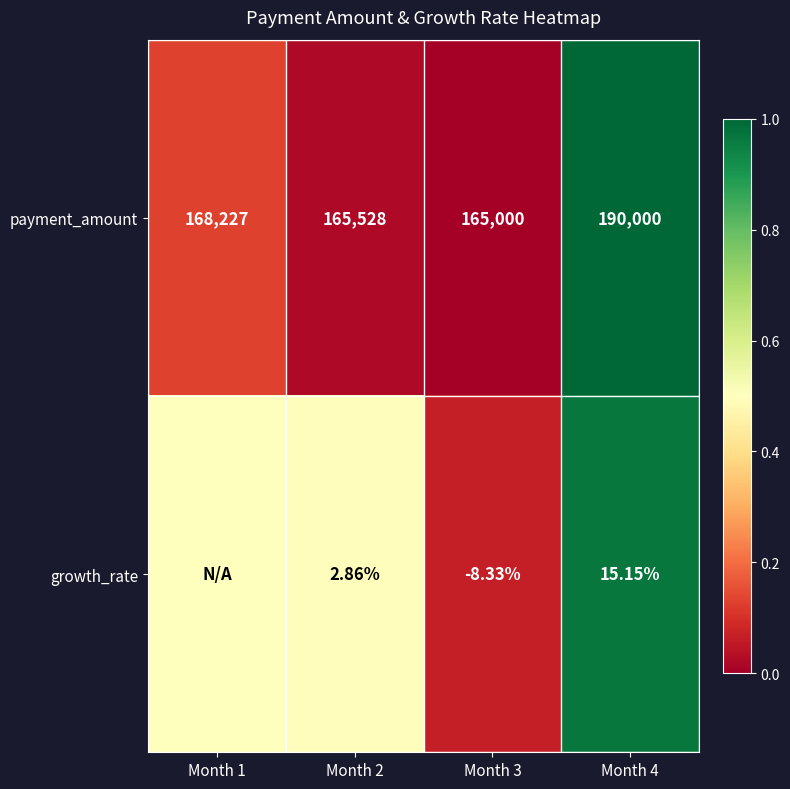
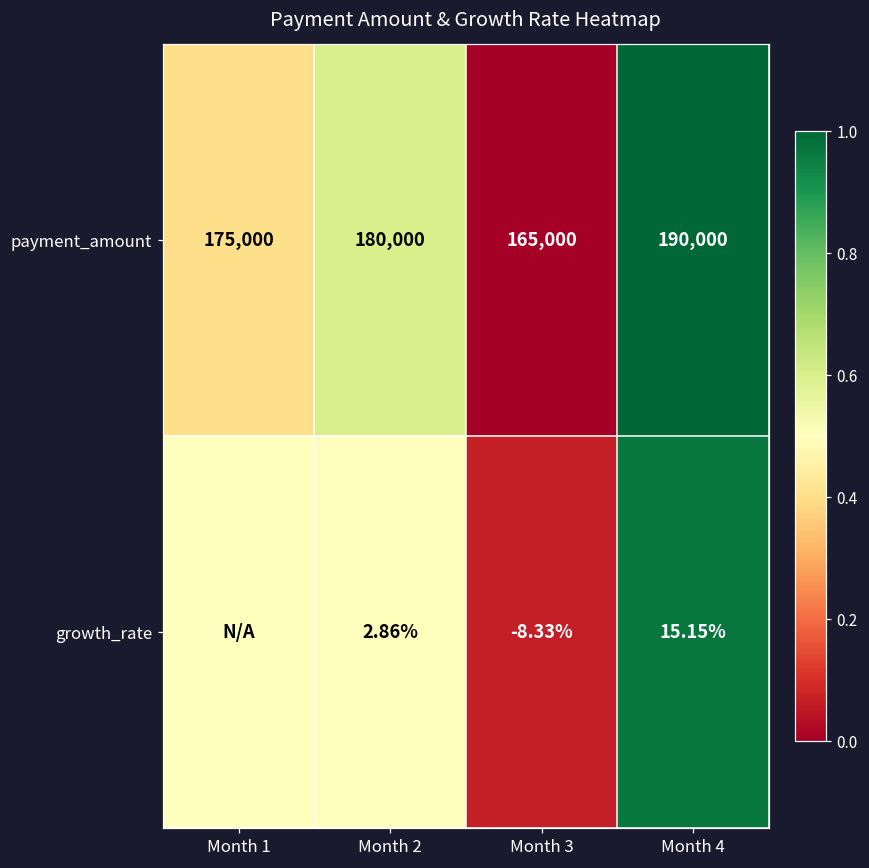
payment_amount, Month 1: 168,227 -> 175,000
payment_amount, Month 2: 165,528 -> 180,000
